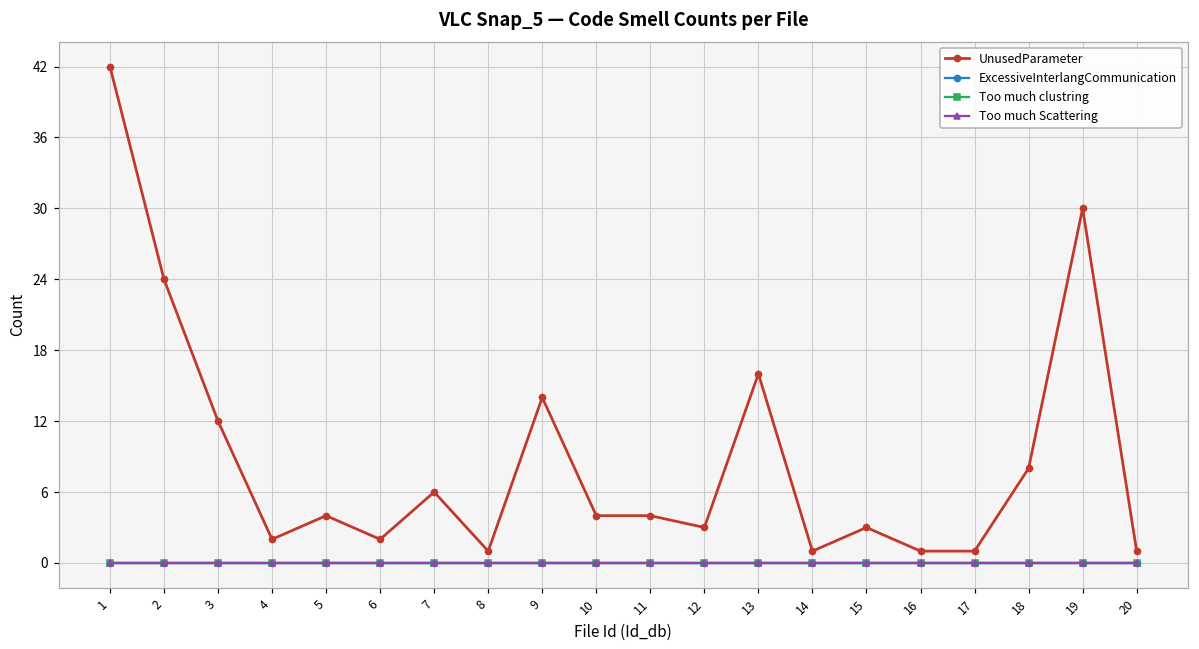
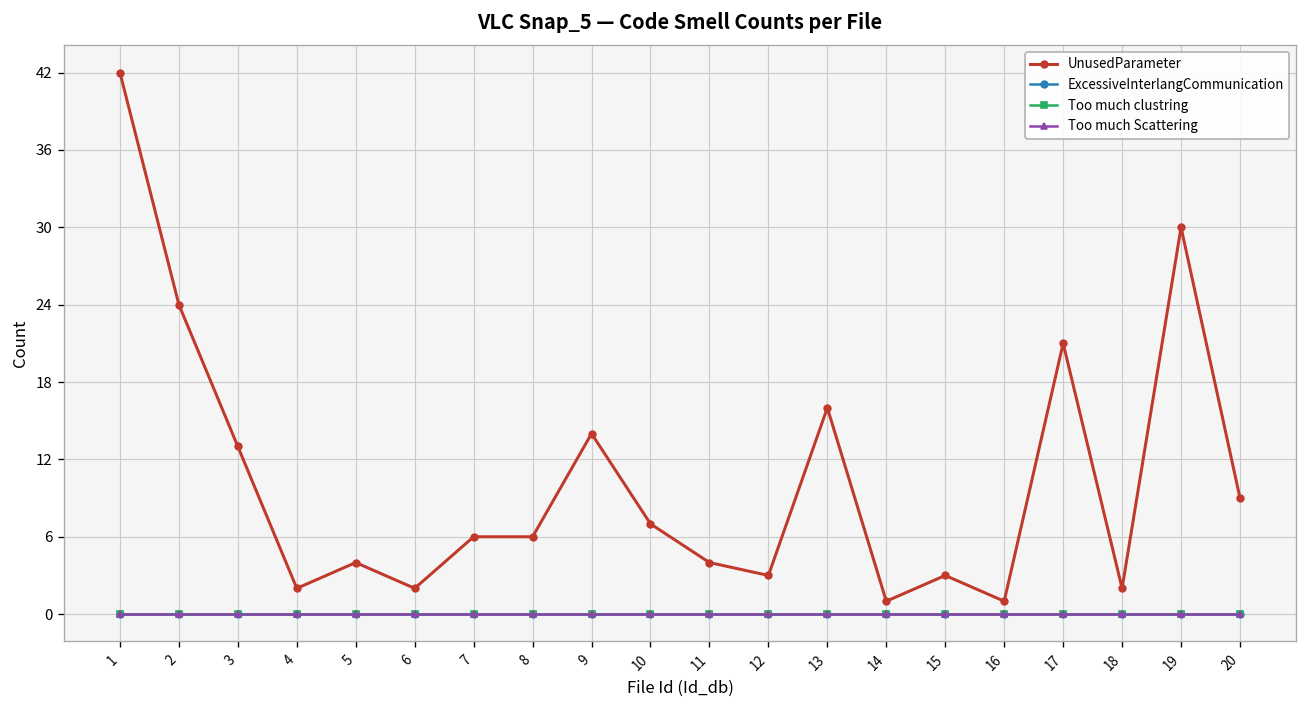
UnusedParameter, 3: 12 -> 13
UnusedParameter, 8: 1 -> 6
UnusedParameter, 10: 4 -> 7
UnusedParameter, 17: 1 -> 21
UnusedParameter, 18: 8 -> 2
UnusedParameter, 20: 1 -> 9
